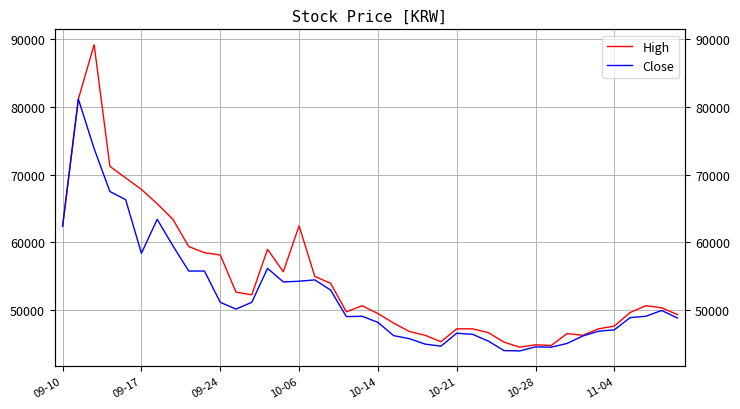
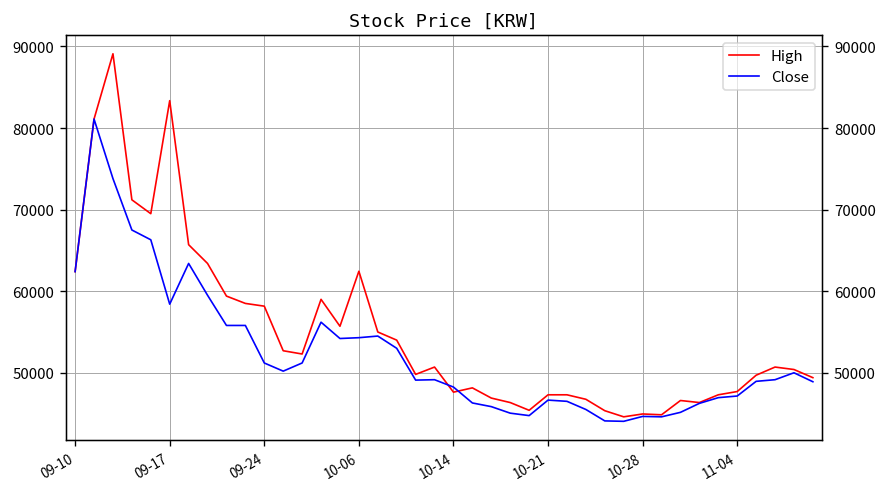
High, 09-17: 68000 -> 83000
High, 10-14: 50000 -> 48000
